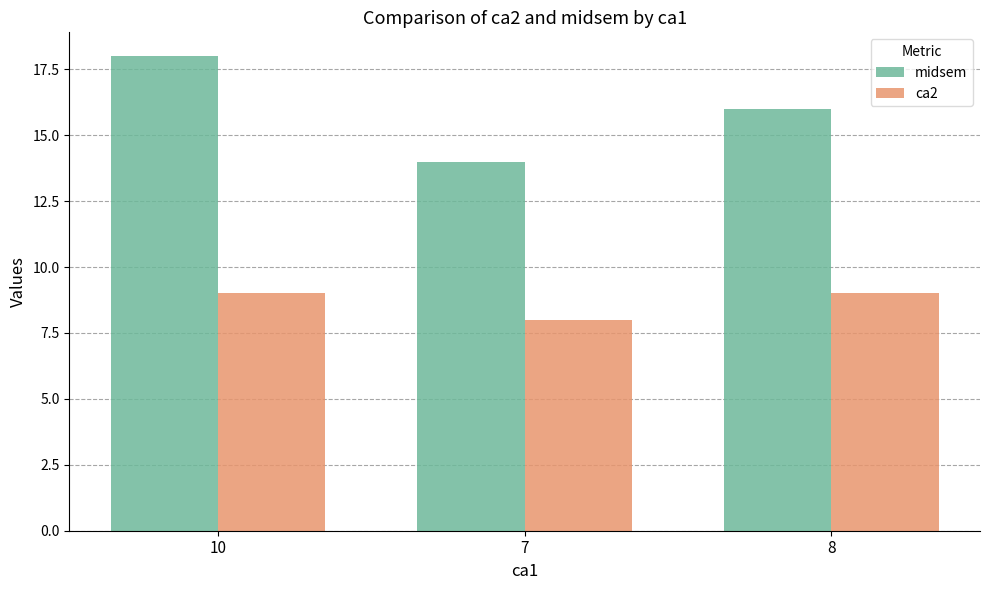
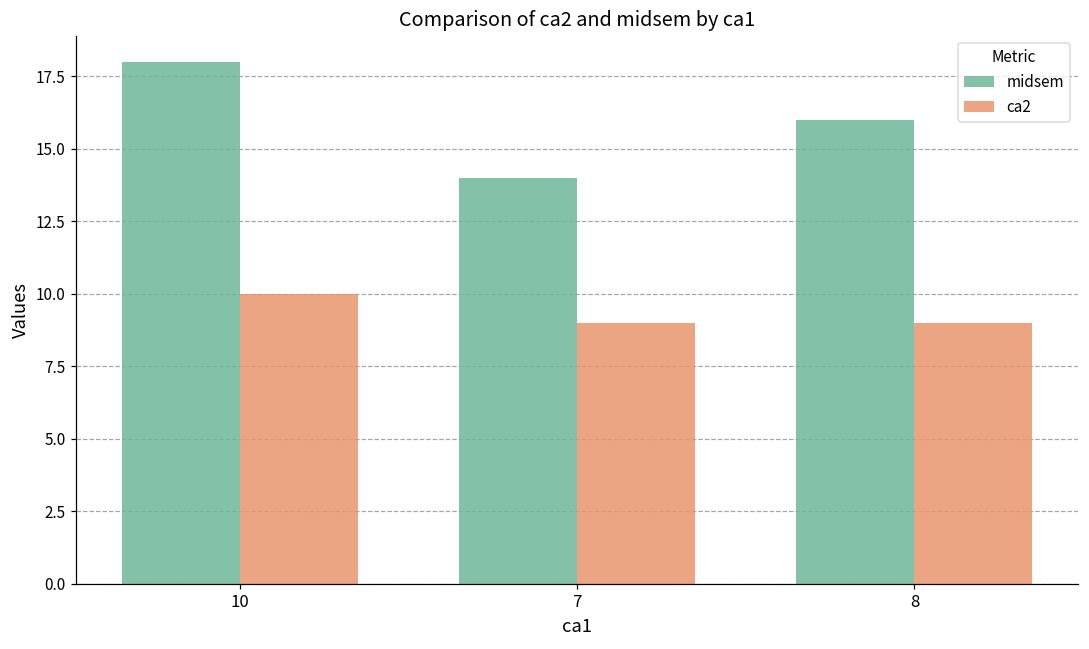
ca2, 10: 9 -> 10
ca2, 7: 8 -> 9
